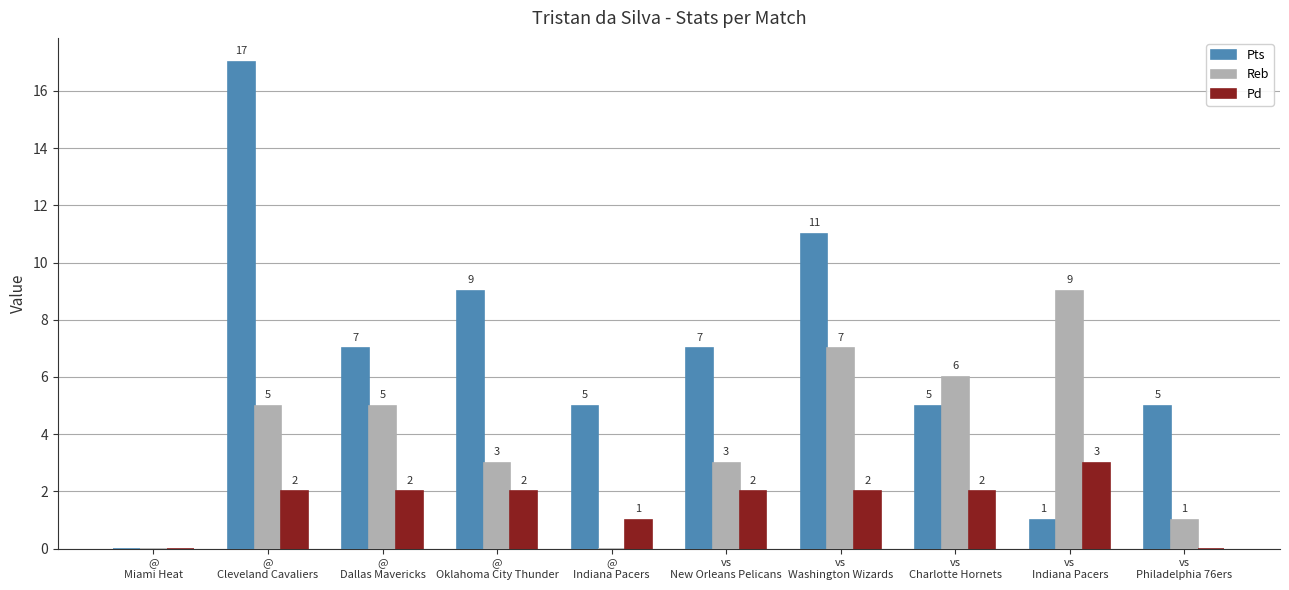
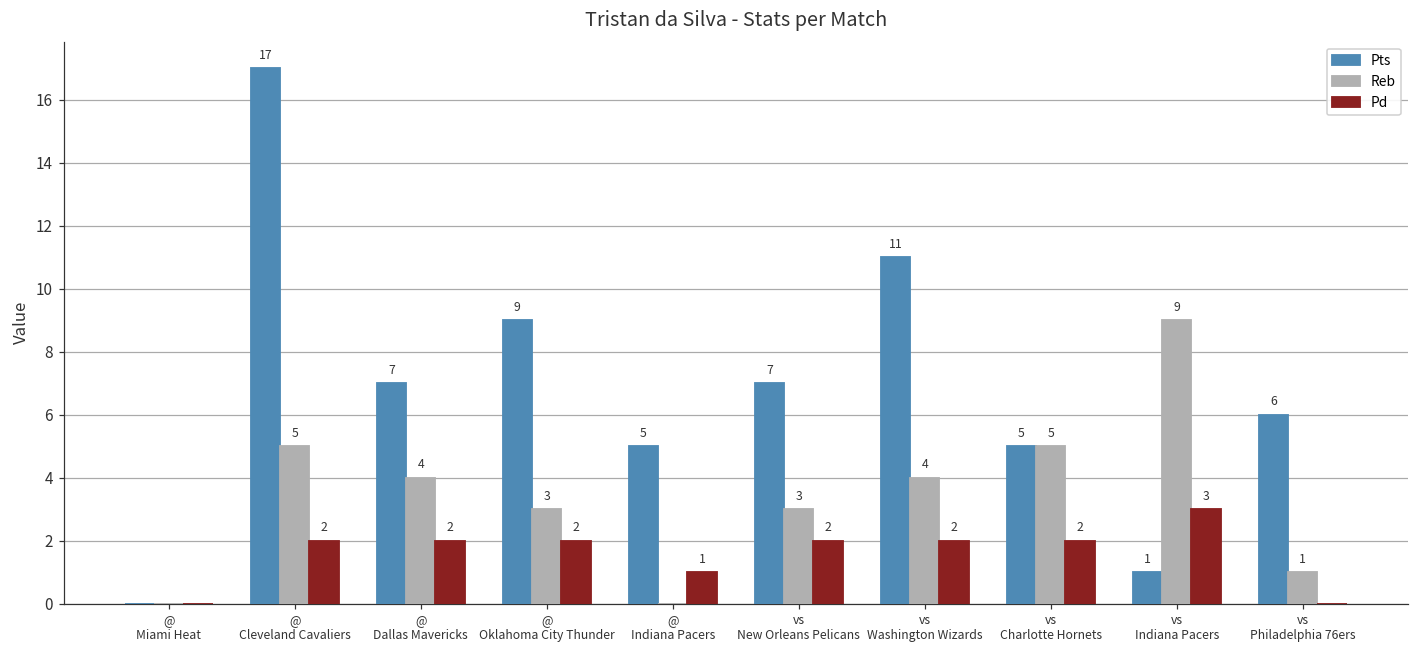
Reb, @ Dallas Mavericks: 5 -> 4
Reb, vs Washington Wizards: 7 -> 4
Reb, vs Charlotte Hornets: 6 -> 5
Pts, vs Philadelphia 76ers: 5 -> 6
